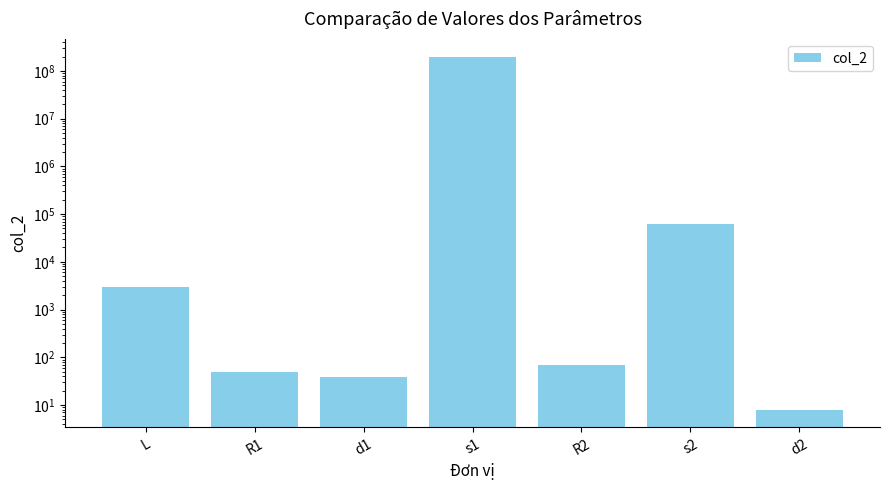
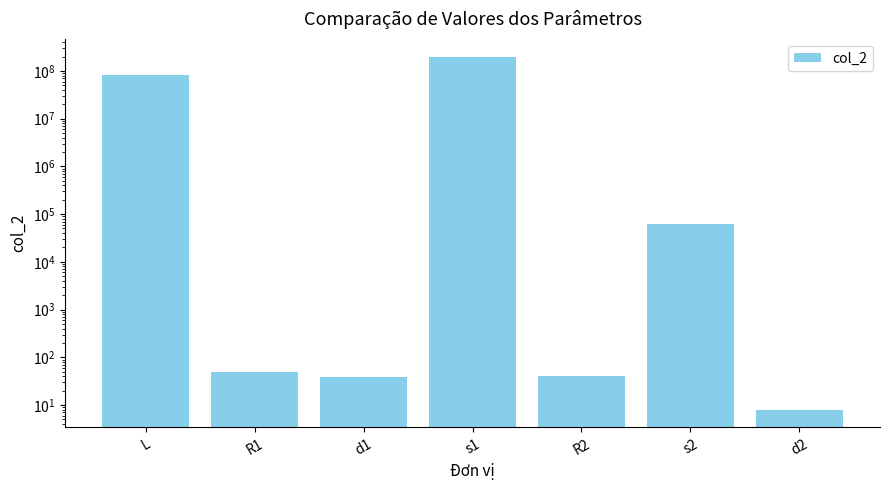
L: 3000 -> 80000000
R2: 70 -> 40
